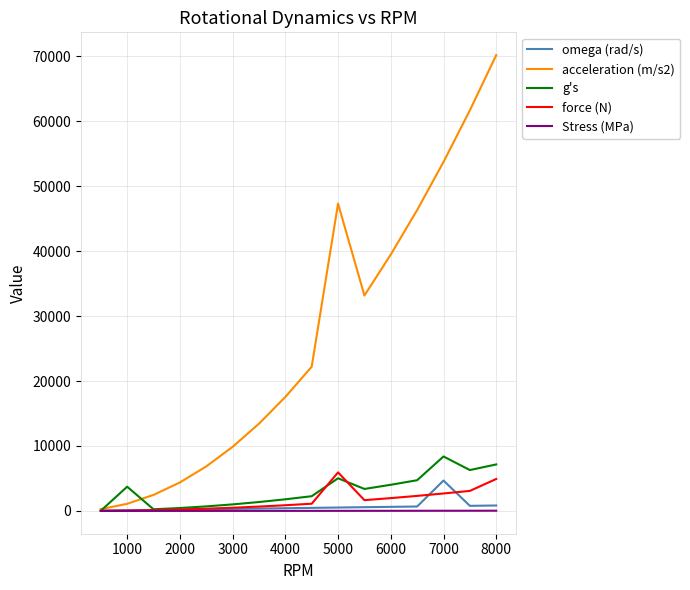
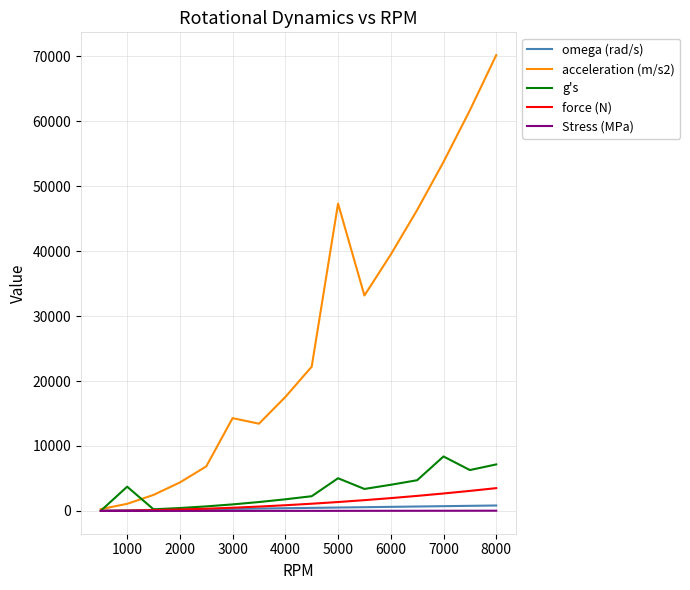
acceleration (m/s2), 3000: 10000 -> 14000
force (N), 5000: 6000 -> 1000
omega (rad/s), 7000: 5000 -> 1000
force (N), 8000: 5000 -> 4000
